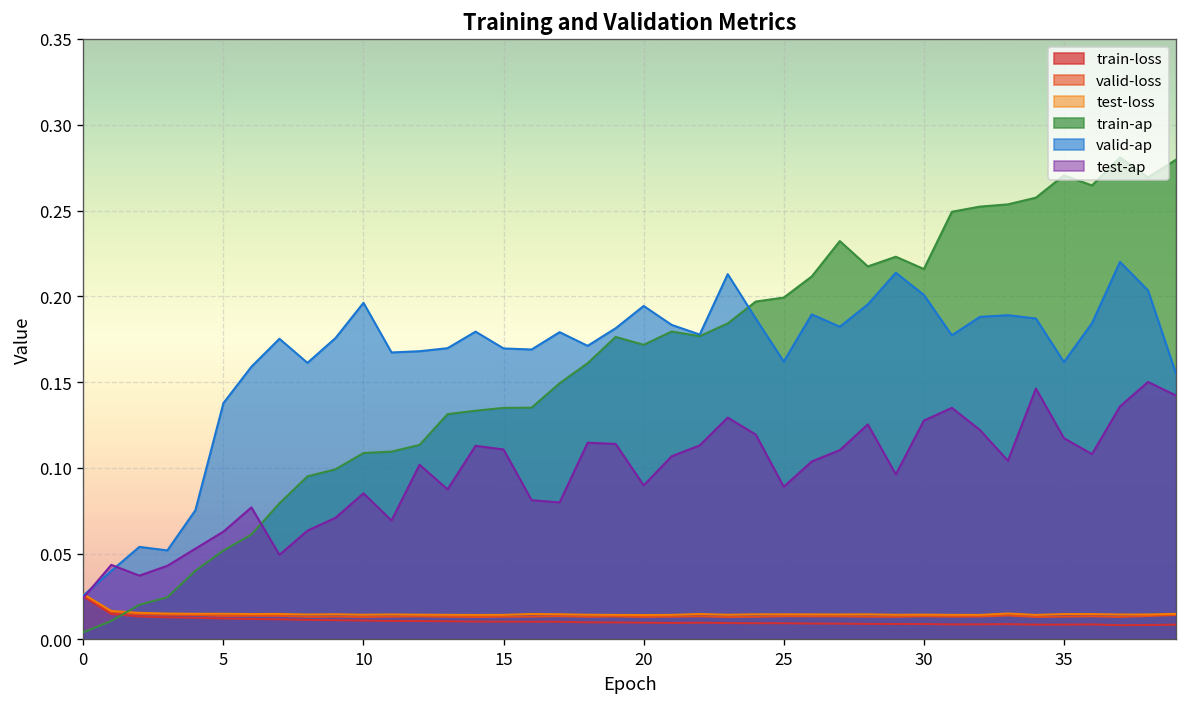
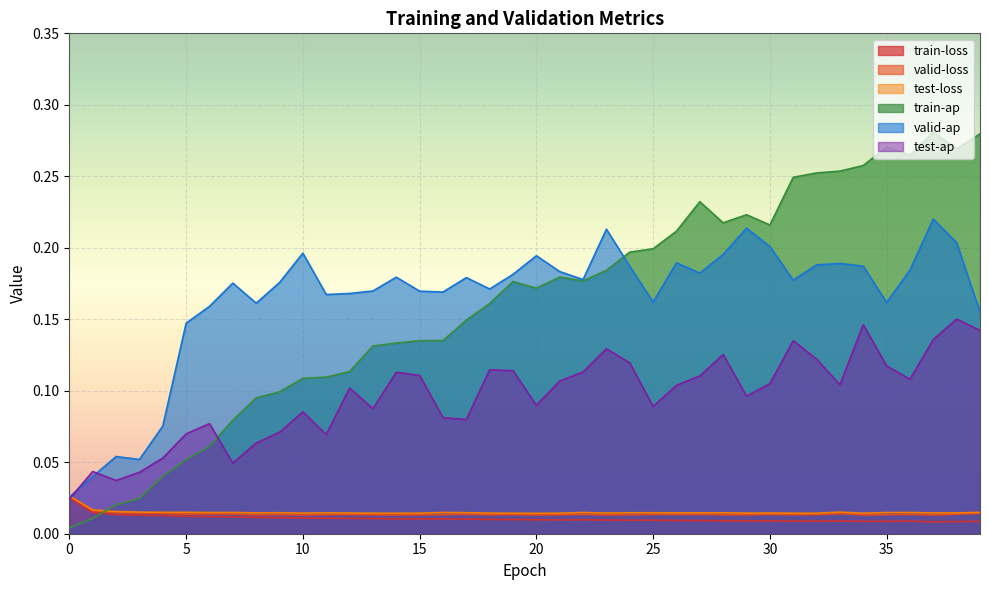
valid-ap, 5: 0.138 -> 0.147
test-ap, 5: 0.063 -> 0.070
test-ap, 30: 0.128 -> 0.105
